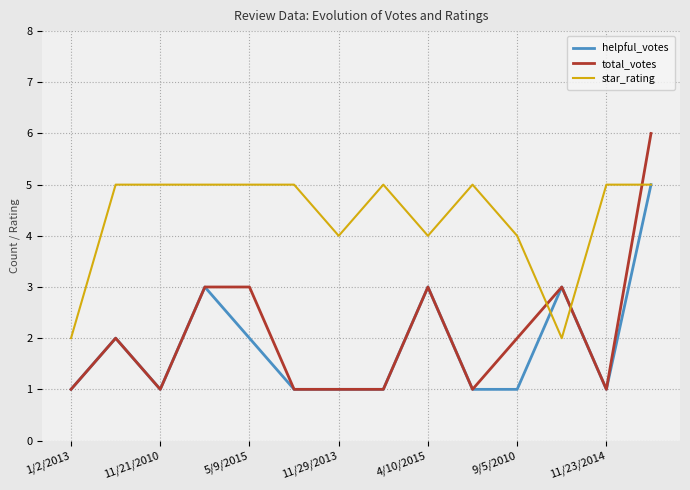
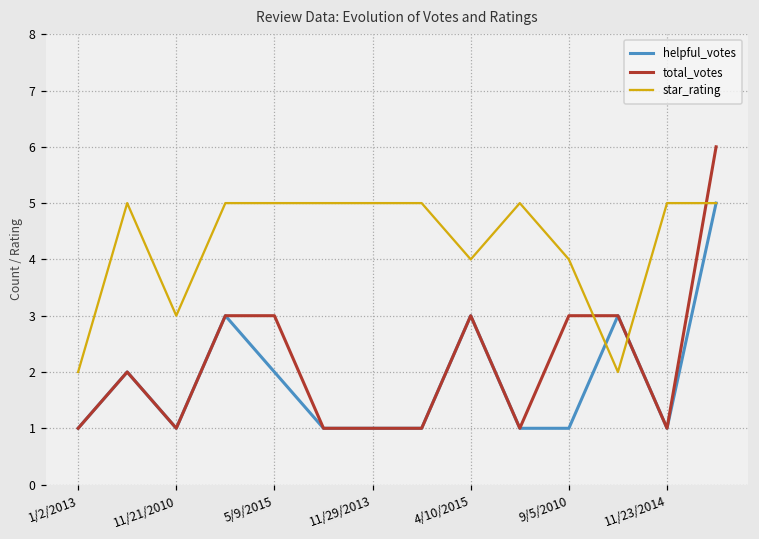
star_rating, 11/21/2010: 5 -> 3
star_rating, 11/29/2013: 4 -> 5
total_votes, 9/5/2010: 2 -> 3
